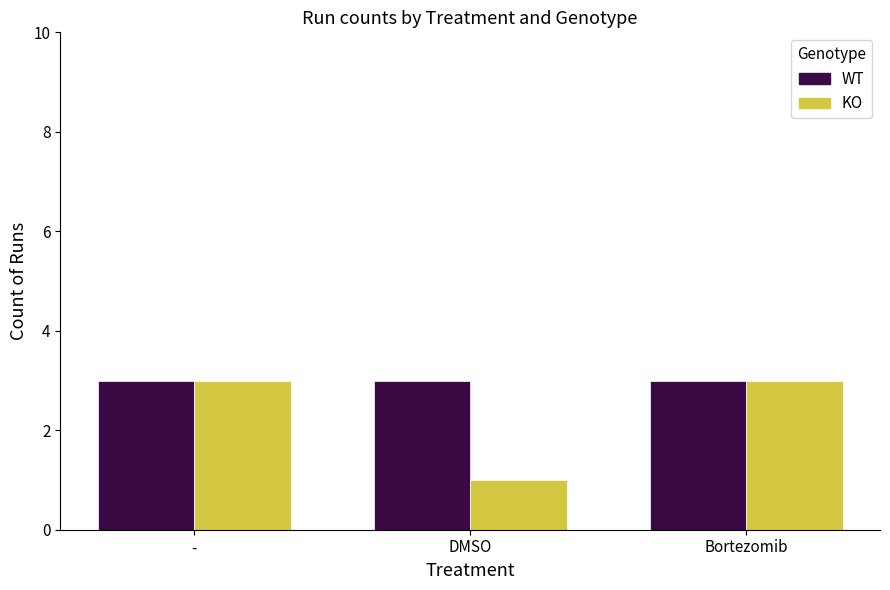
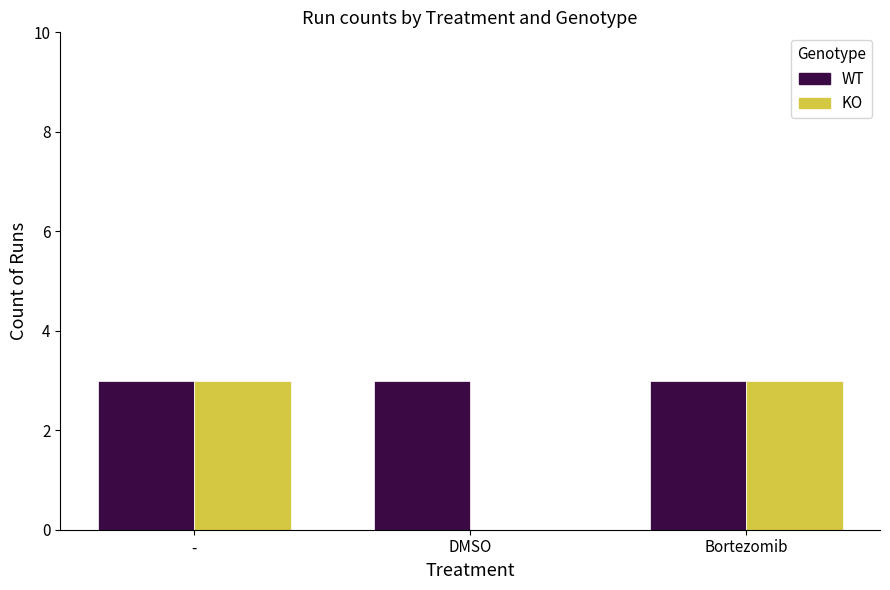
KO, DMSO: 1 -> 0
